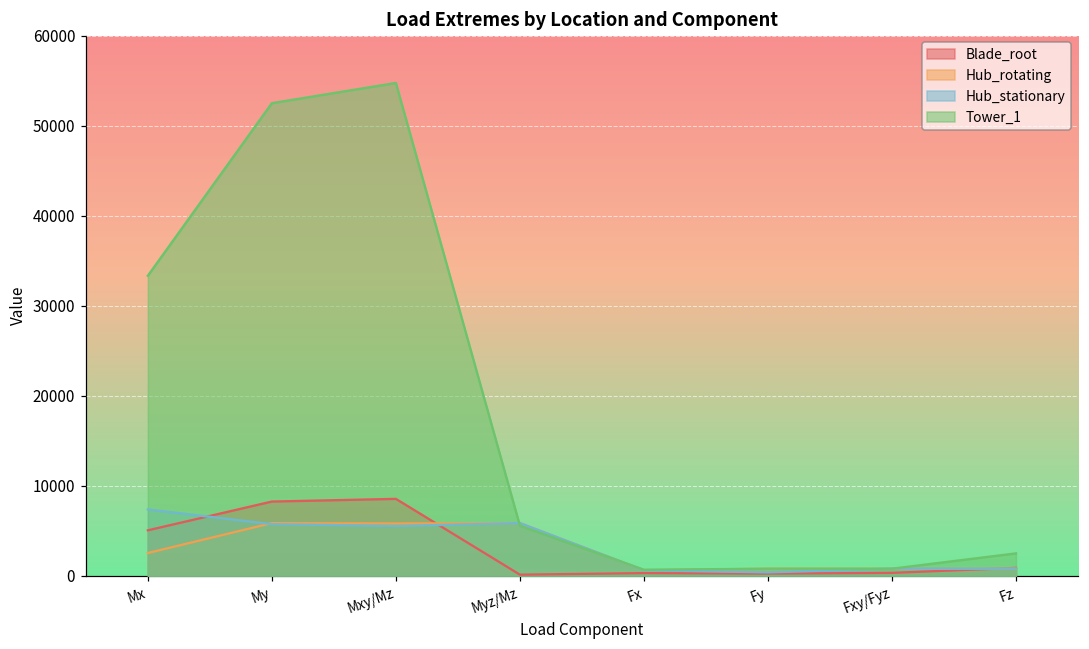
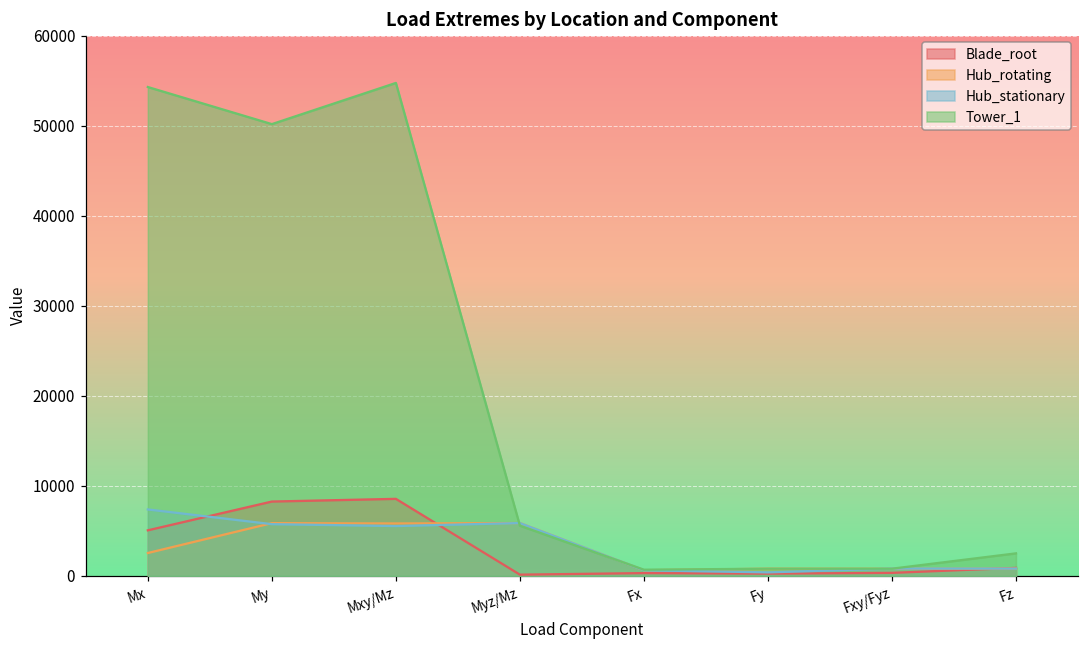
Tower_1, Mx: 33000 -> 54000
Tower_1, My: 52000 -> 50000
